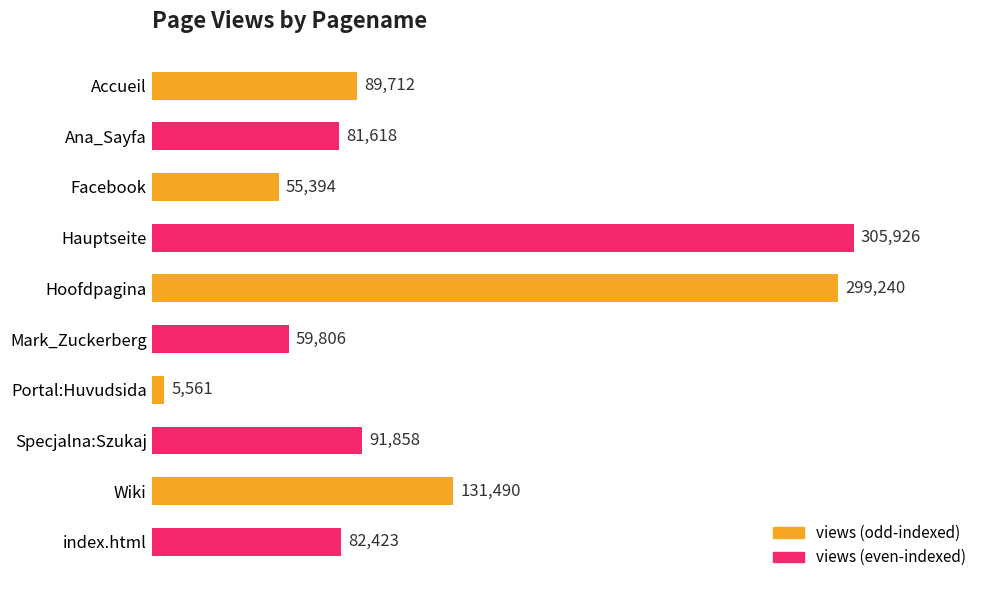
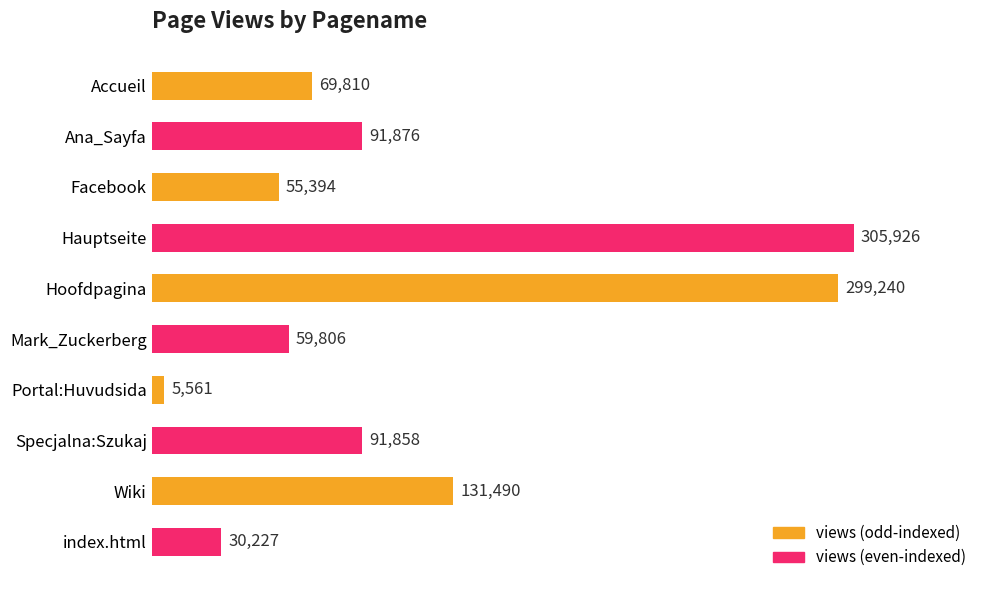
Accueil: 89,712 -> 69,810
Ana_Sayfa: 81,618 -> 91,876
index.html: 82,423 -> 30,227
